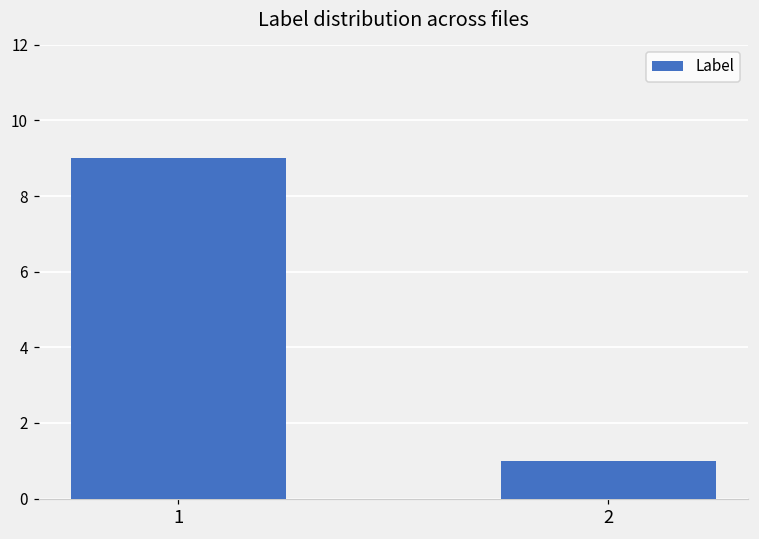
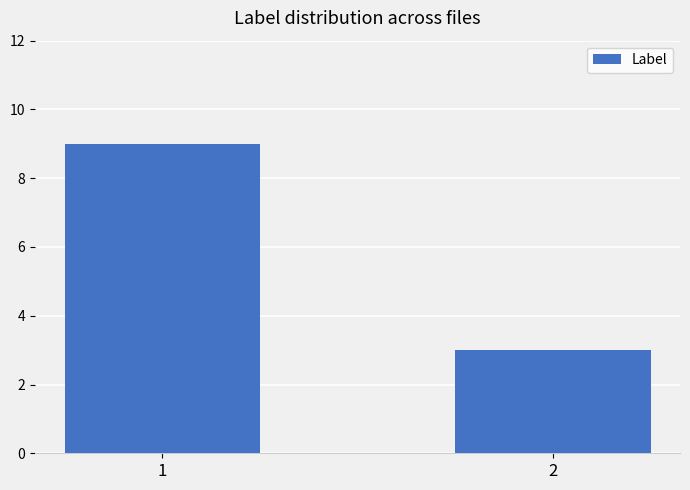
2: 1 -> 3
